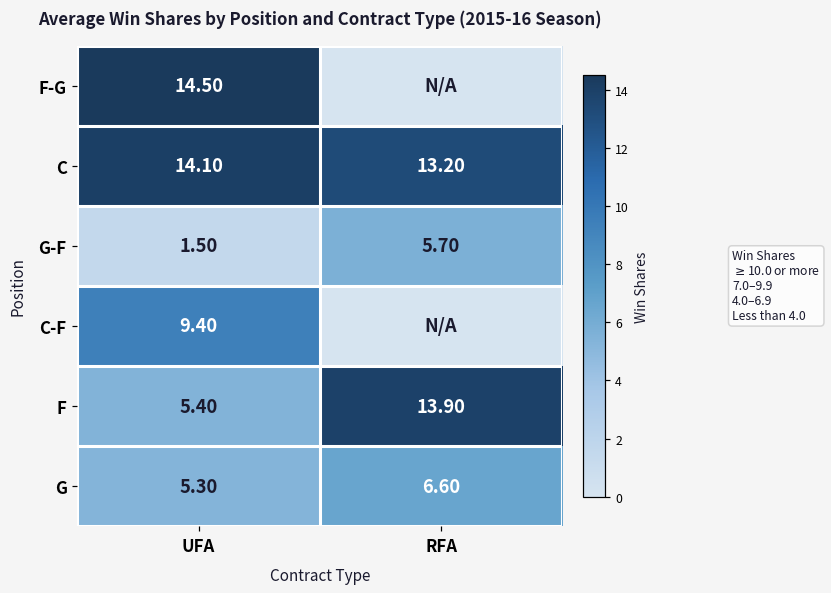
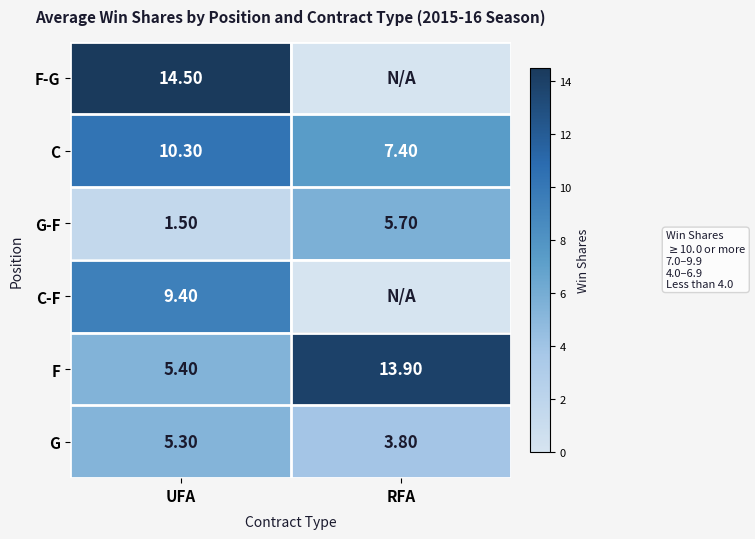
C, UFA: 14.10 -> 10.30
C, RFA: 13.20 -> 7.40
G, RFA: 6.60 -> 3.80
